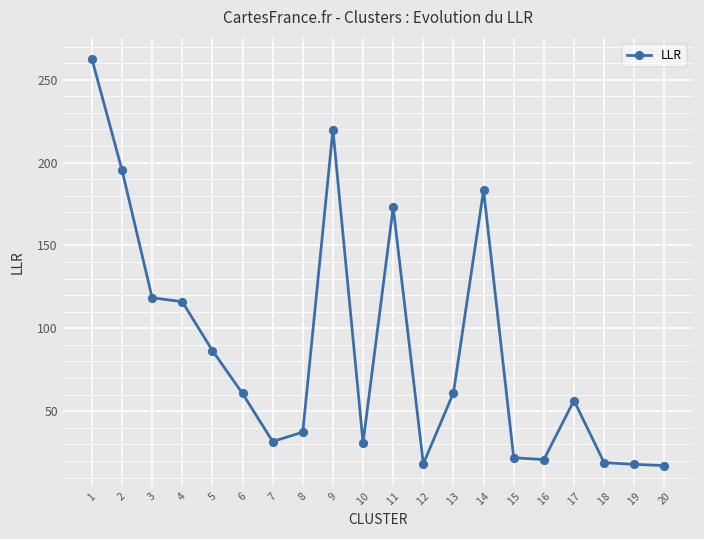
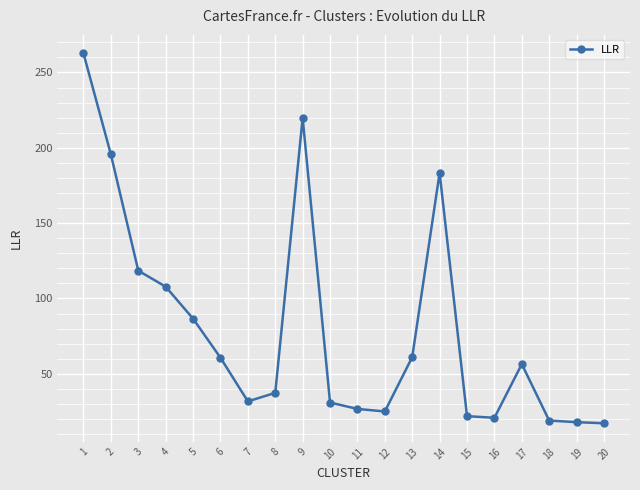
4: 116 -> 108
11: 173 -> 27
12: 18 -> 25
